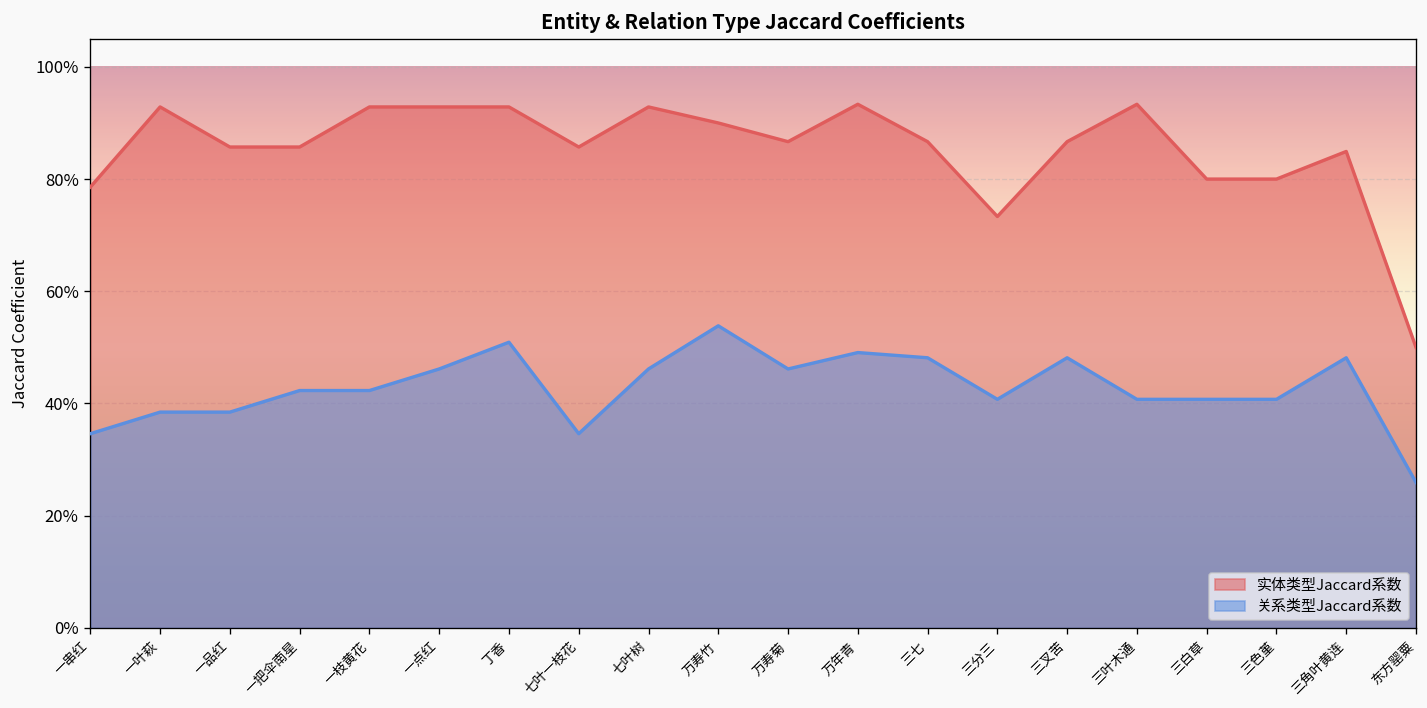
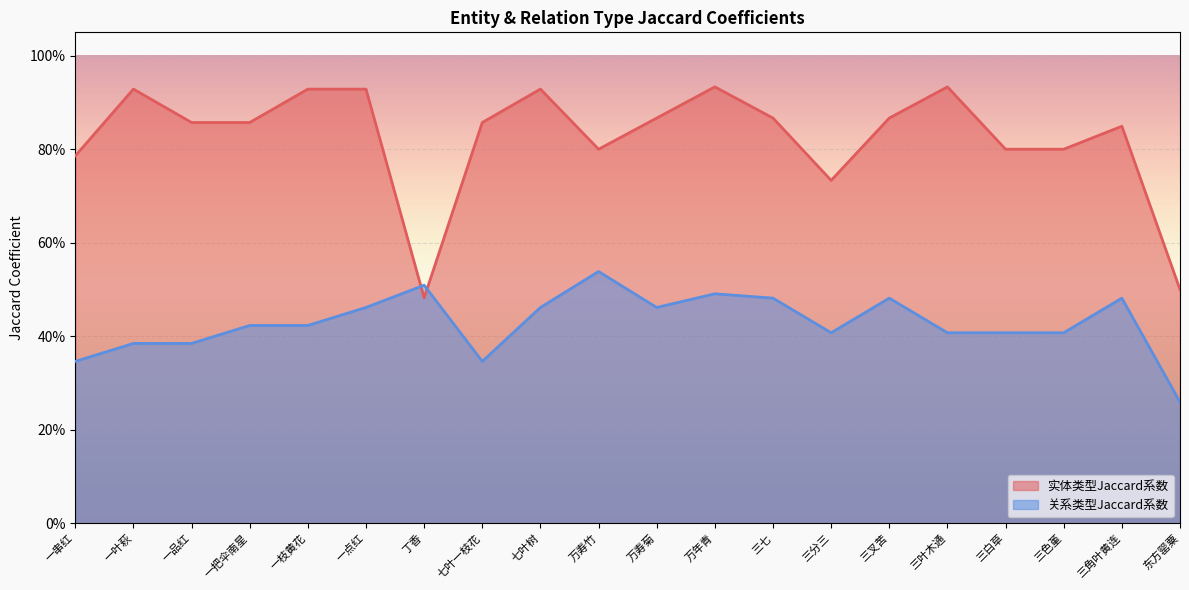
实体类型Jaccard系数, 丁香: 93% -> 48%
实体类型Jaccard系数, 万寿竹: 90% -> 80%
